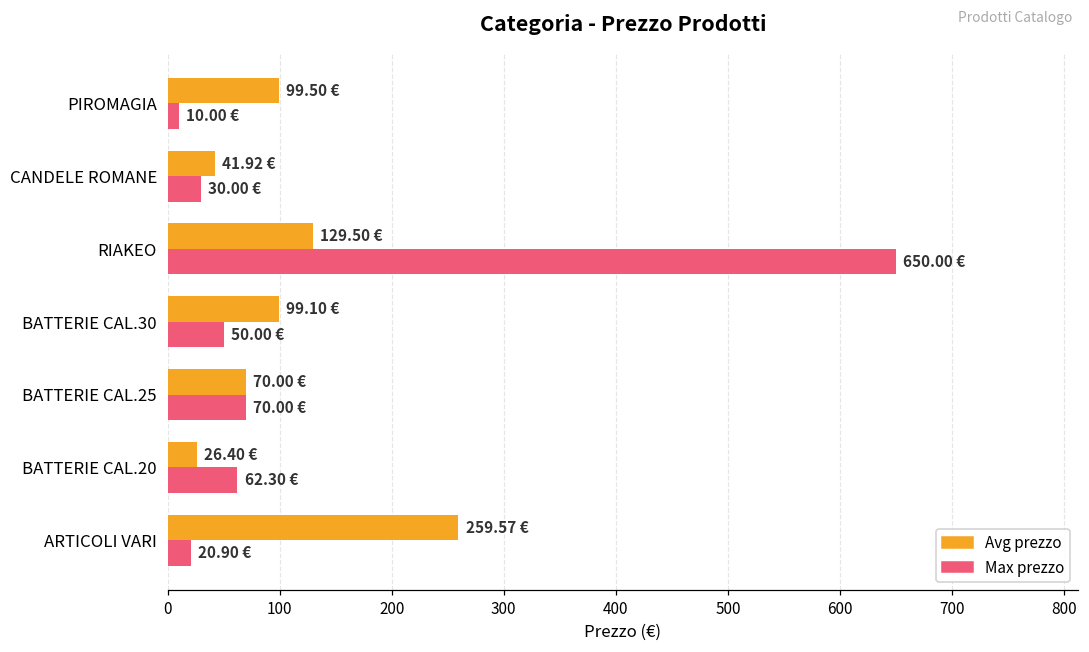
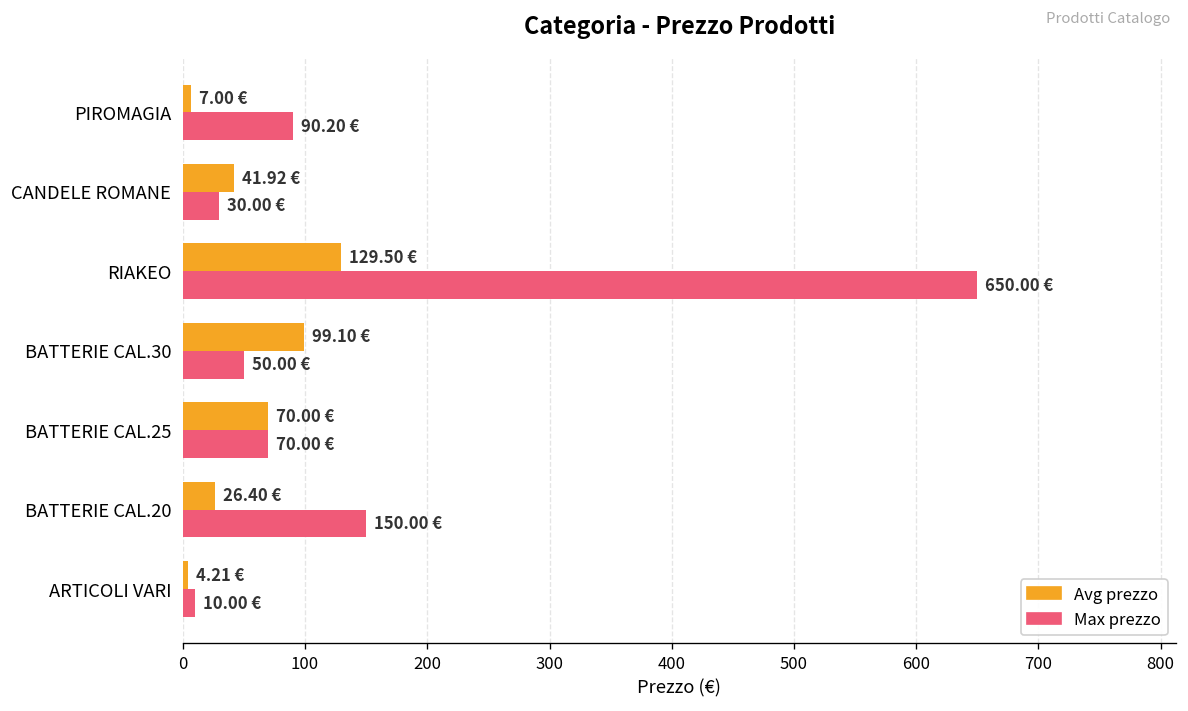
Avg prezzo, PIROMAGIA: 99.50 -> 7.00
Max prezzo, PIROMAGIA: 10.00 -> 90.20
Max prezzo, BATTERIE CAL.20: 62.30 -> 150.00
Avg prezzo, ARTICOLI VARI: 259.57 -> 4.21
Max prezzo, ARTICOLI VARI: 20.90 -> 10.00
